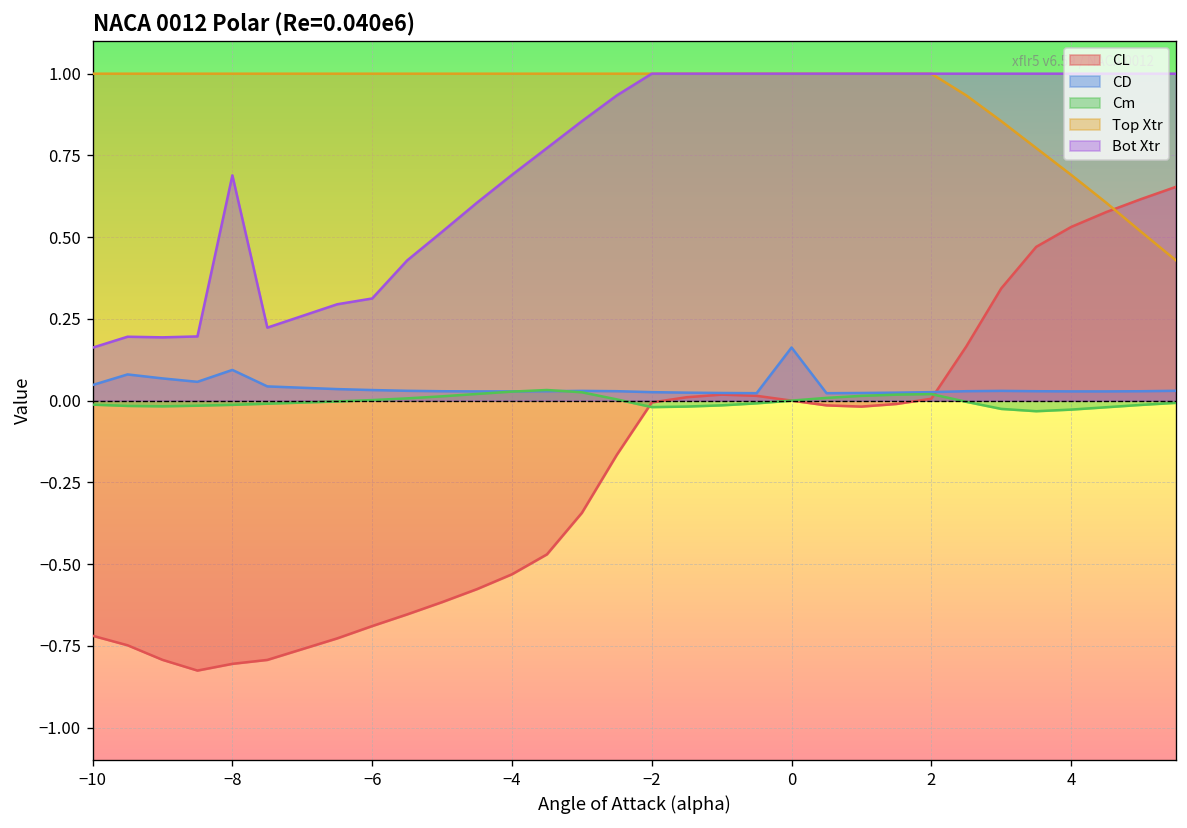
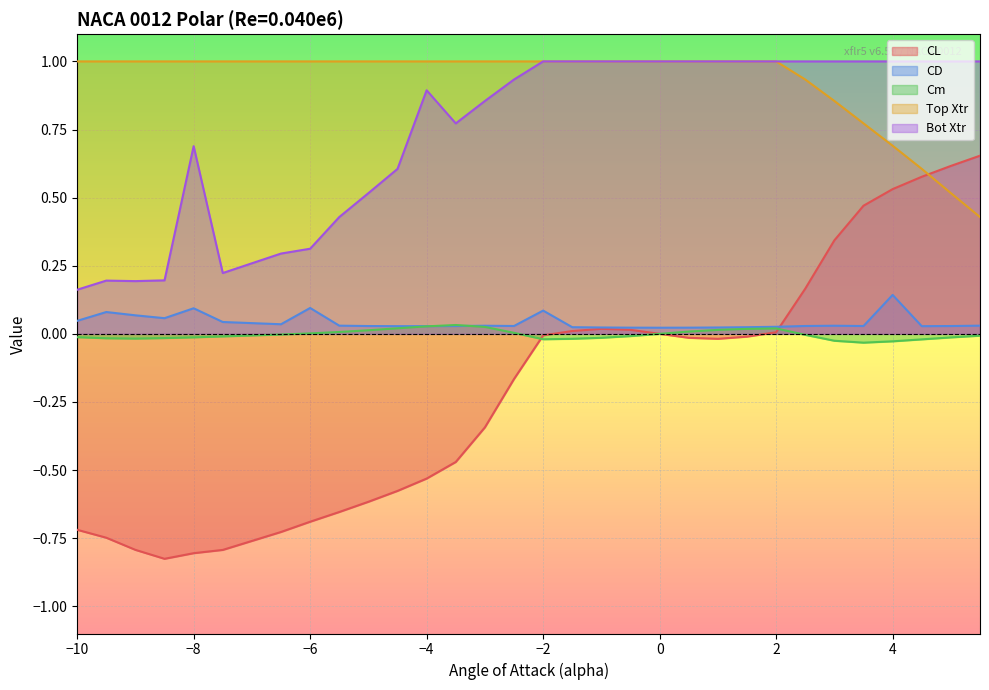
CD, −6: 0.03 -> 0.09
Bot Xtr, −4: 0.69 -> 0.89
CD, −2: 0.03 -> 0.09
CD, 0: 0.16 -> 0.02
CD, 4: 0.03 -> 0.14
